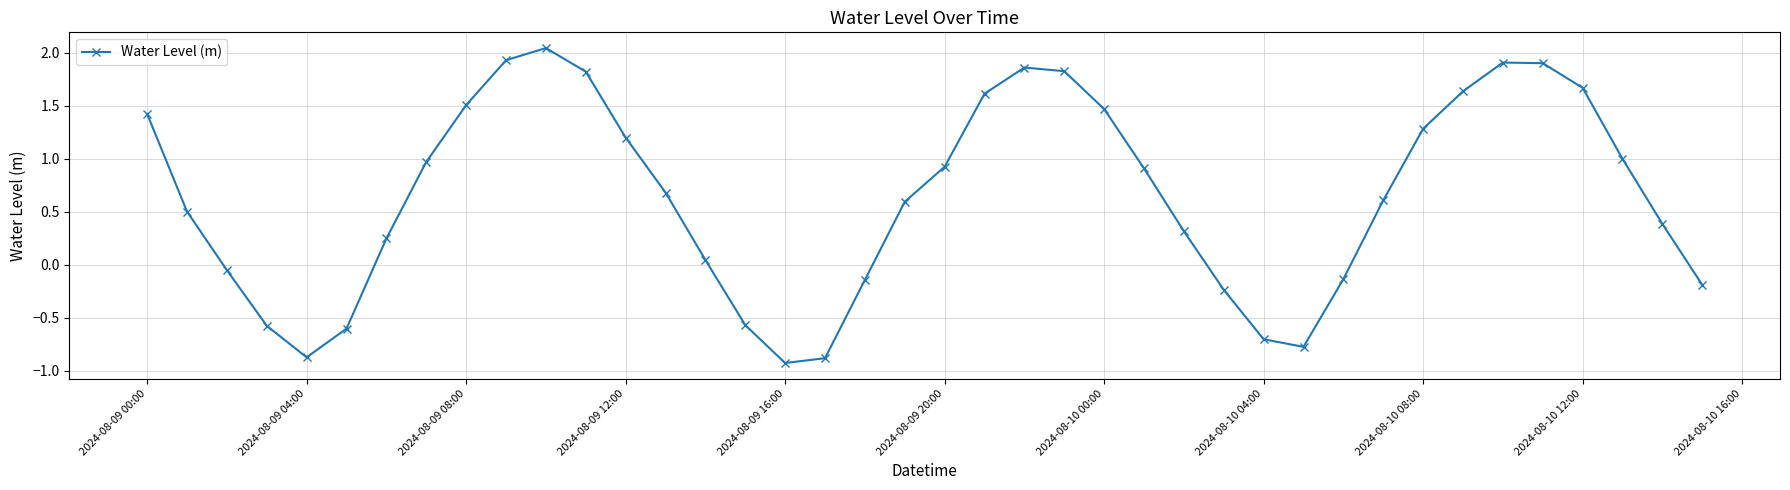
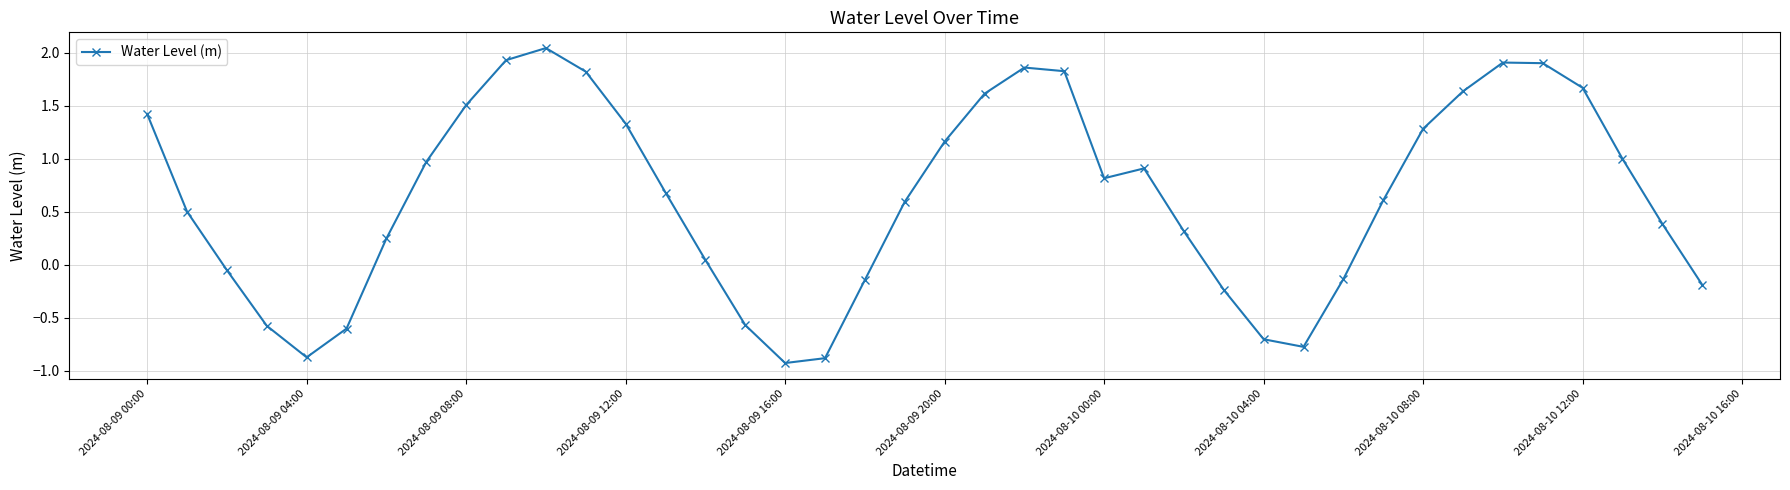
2024-08-09 12:00: 1.20 -> 1.33
2024-08-09 20:00: 0.92 -> 1.16
2024-08-10 00:00: 1.47 -> 0.82
